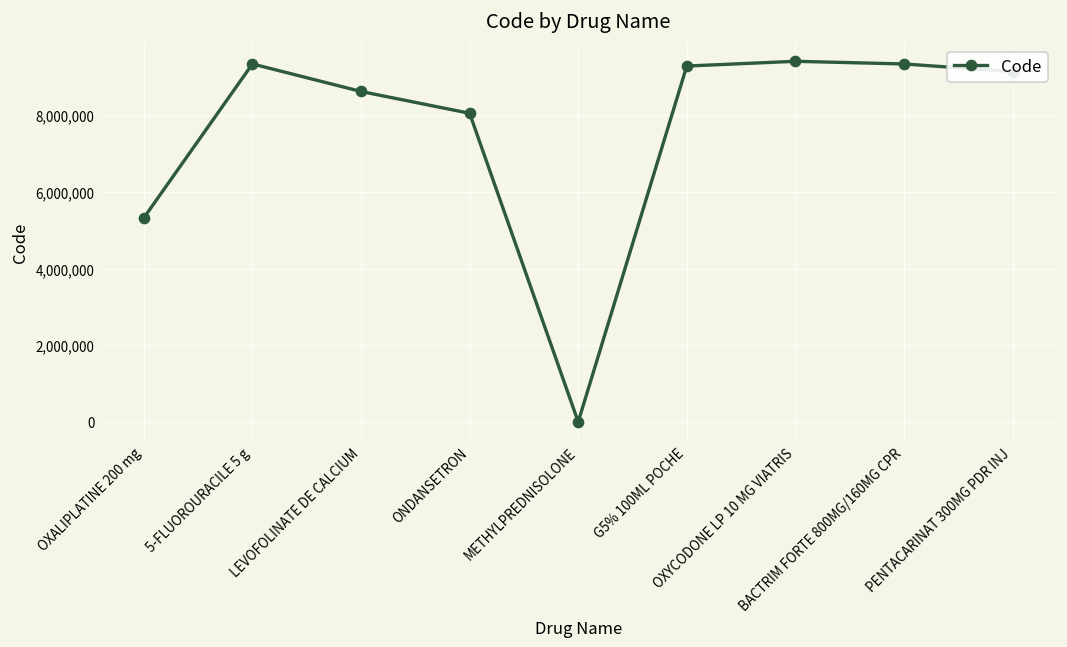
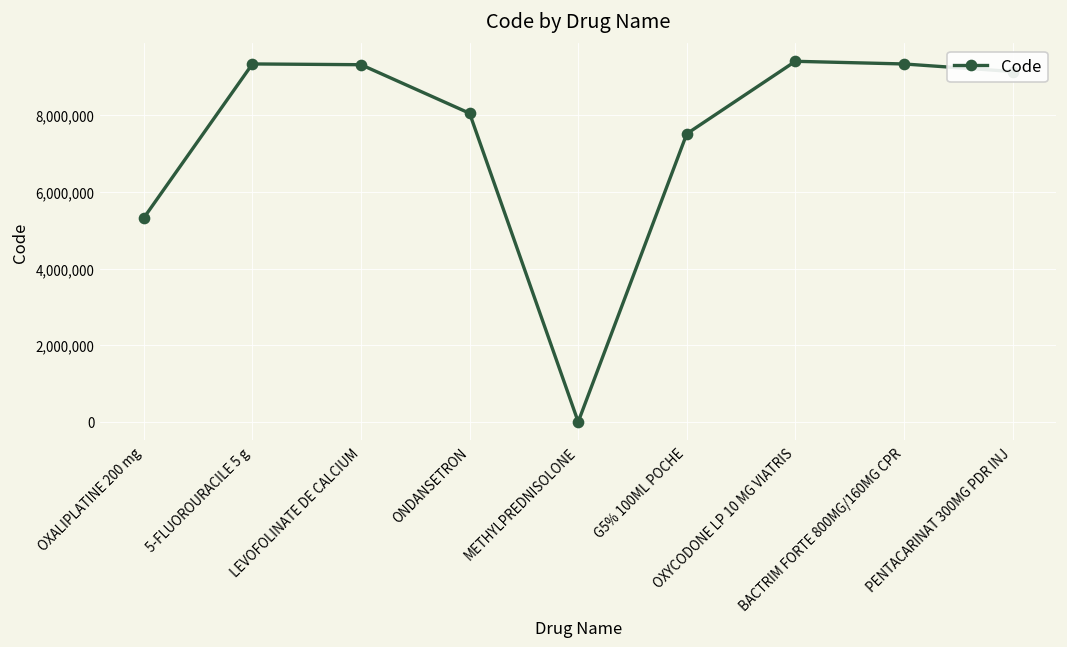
LEVOFOLINATE DE CALCIUM: 8,600,000 -> 9,300,000
G5% 100ML POCHE: 9,300,000 -> 7,500,000
